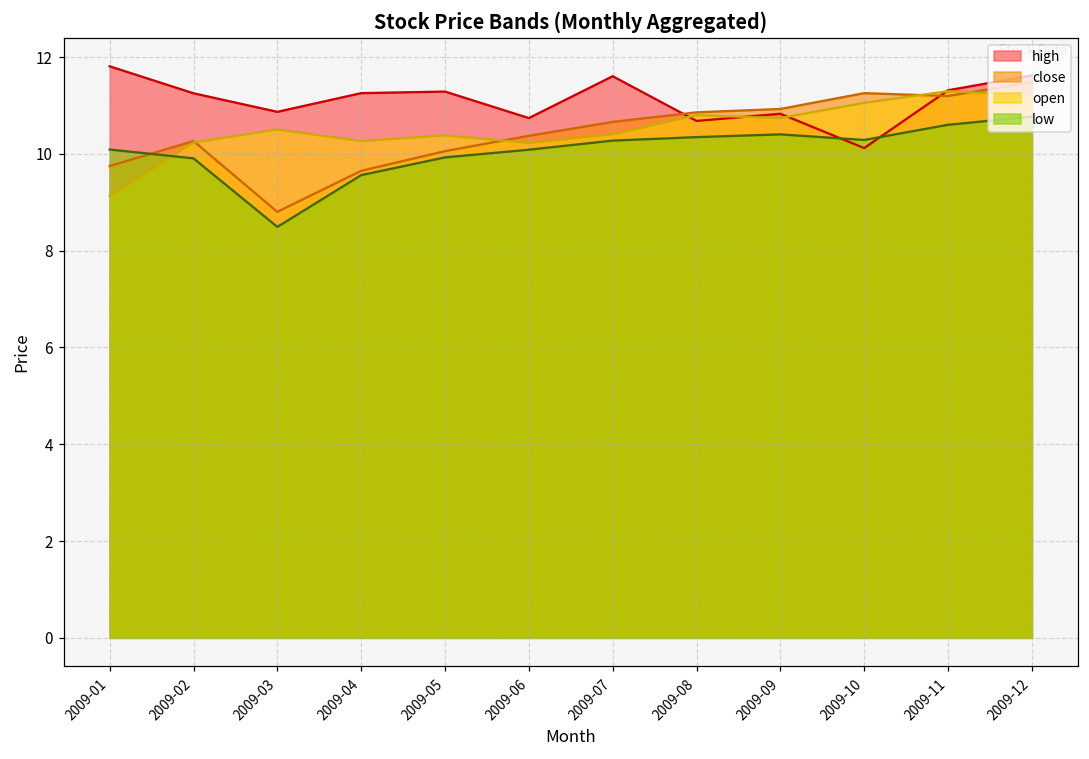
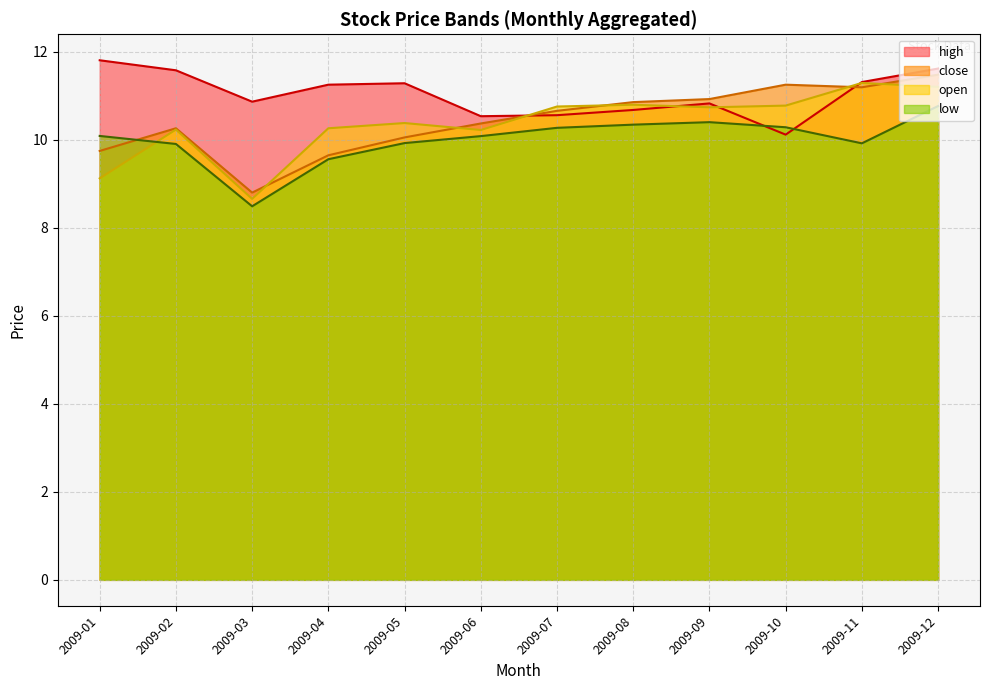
high, 2009-02: 11.3 -> 11.6
open, 2009-03: 10.5 -> 8.7
high, 2009-06: 10.7 -> 10.5
high, 2009-07: 11.6 -> 10.6
open, 2009-07: 10.4 -> 10.8
open, 2009-10: 11.1 -> 10.8
low, 2009-11: 10.6 -> 9.9
